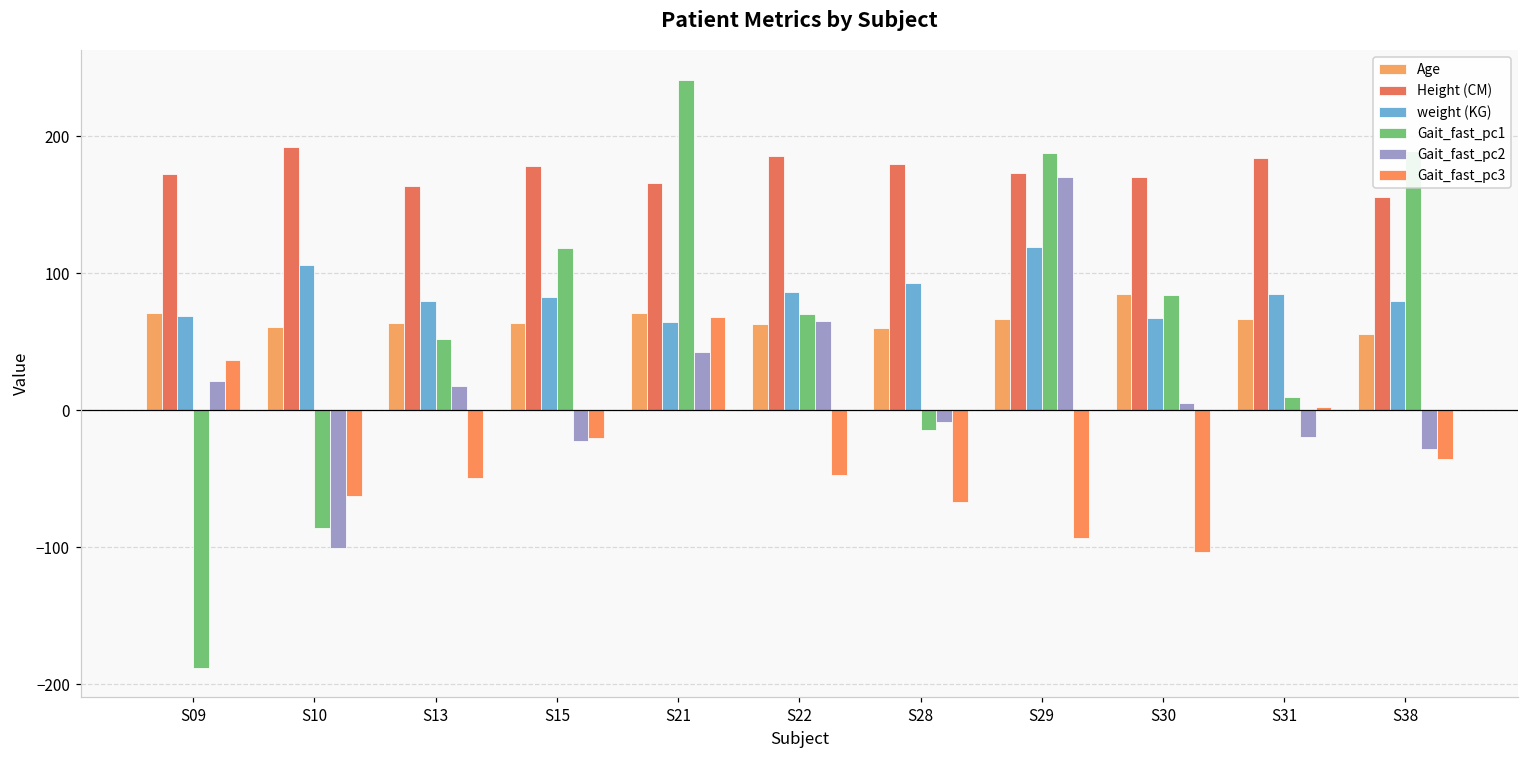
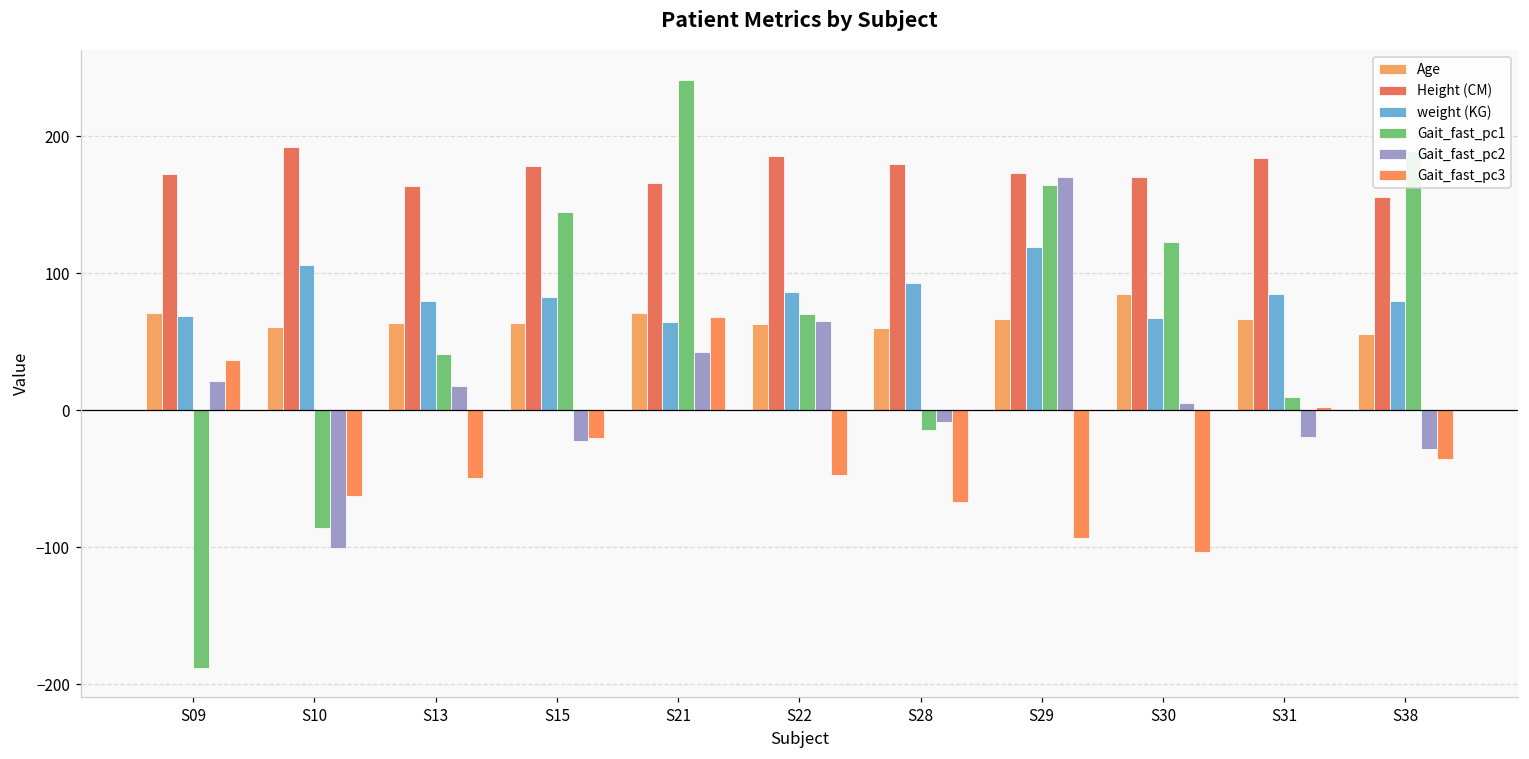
Gait_fast_pc1, S13: 52 -> 41
Gait_fast_pc1, S15: 118 -> 144
Gait_fast_pc1, S29: 188 -> 164
Gait_fast_pc1, S30: 84 -> 123
